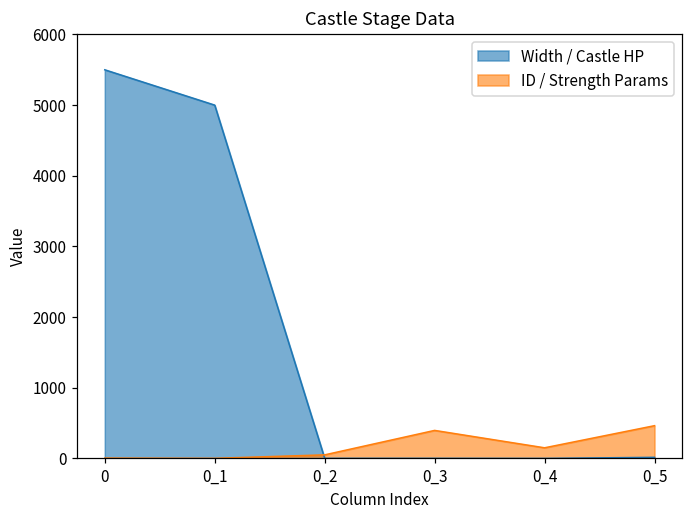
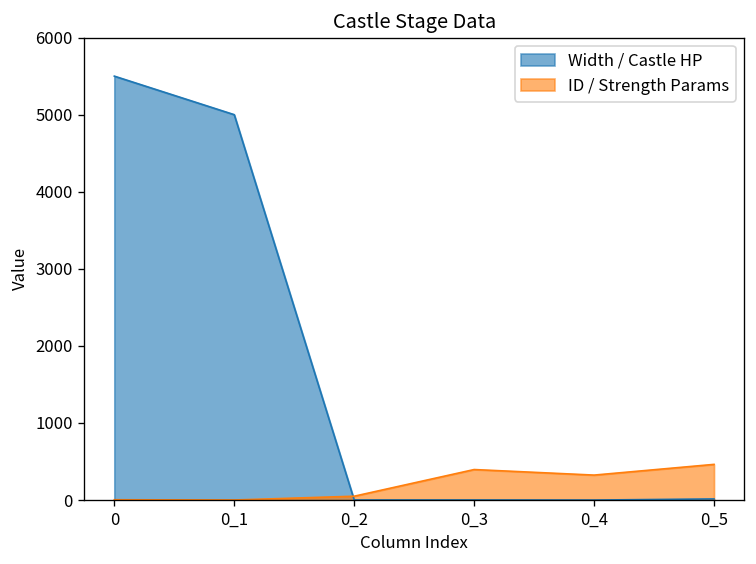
ID / Strength Params, 0_4: 200 -> 300
